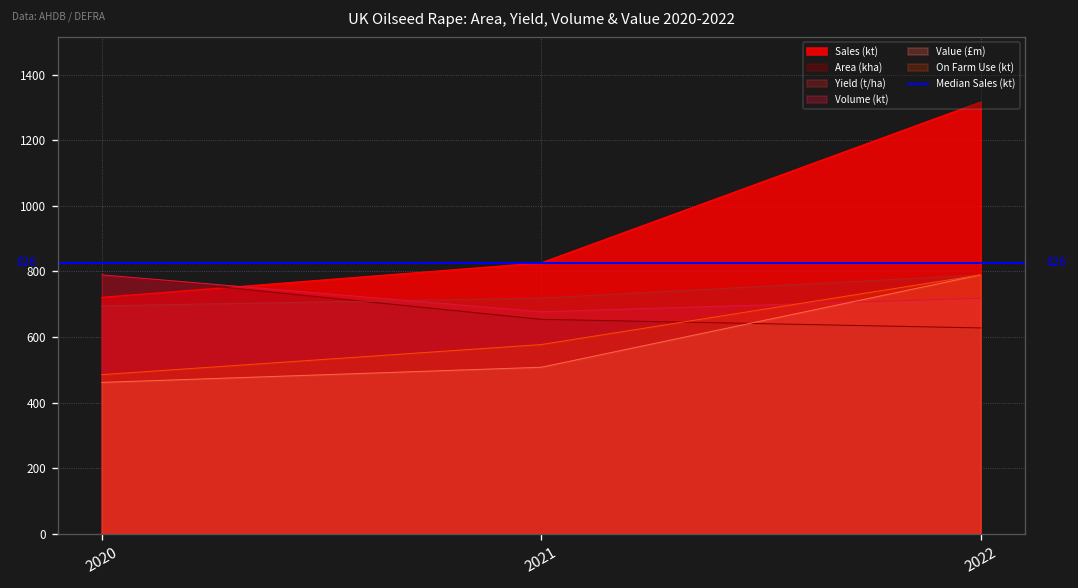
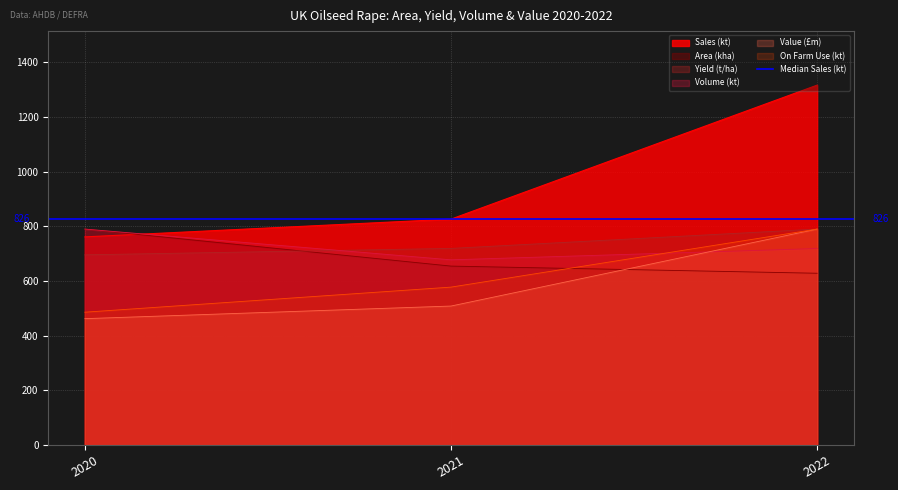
Sales (kt), 2020: 720 -> 760
